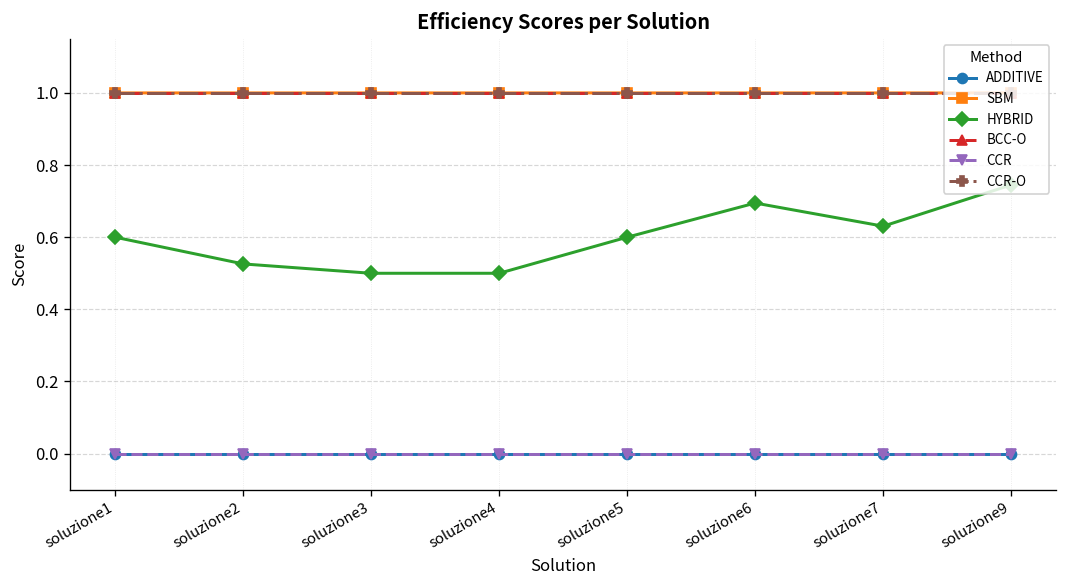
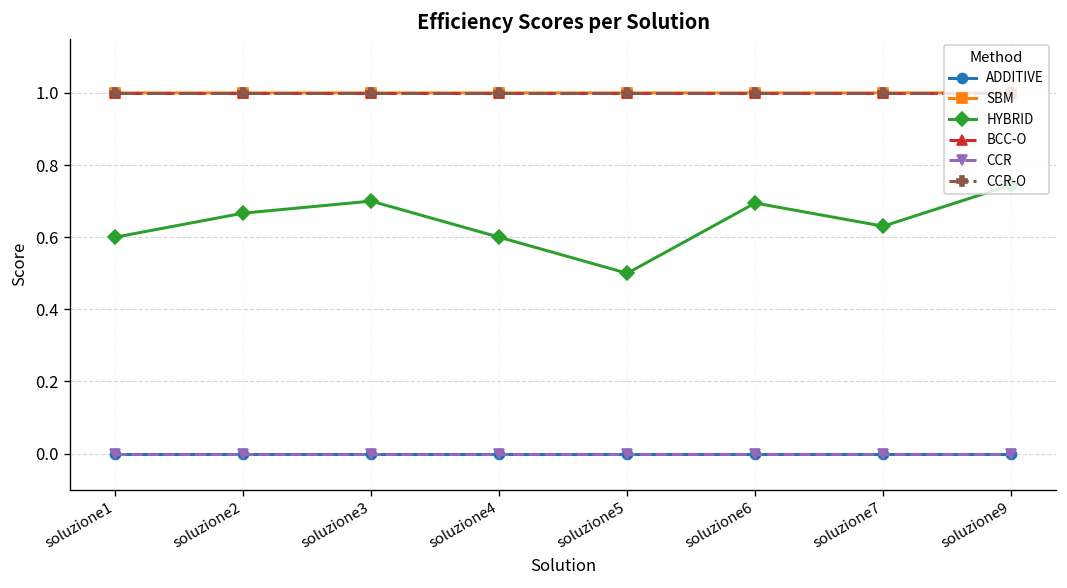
HYBRID, soluzione2: 0.53 -> 0.67
HYBRID, soluzione3: 0.5 -> 0.7
HYBRID, soluzione4: 0.5 -> 0.6
HYBRID, soluzione5: 0.6 -> 0.5
